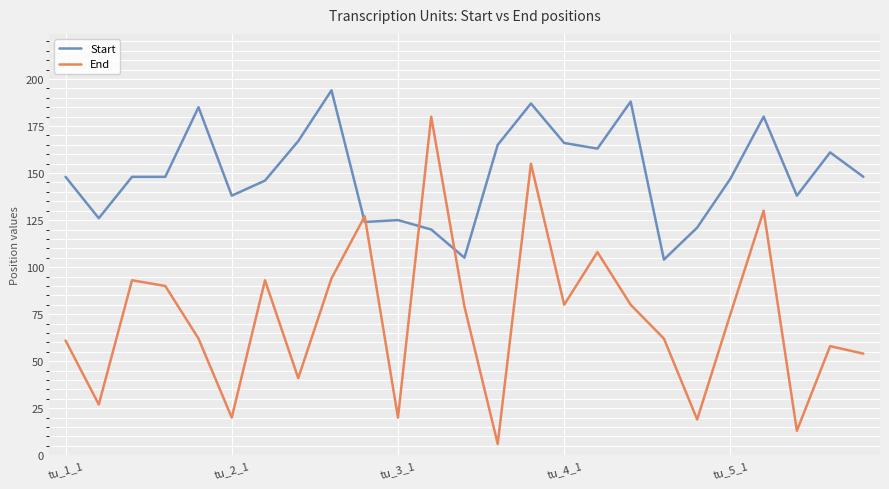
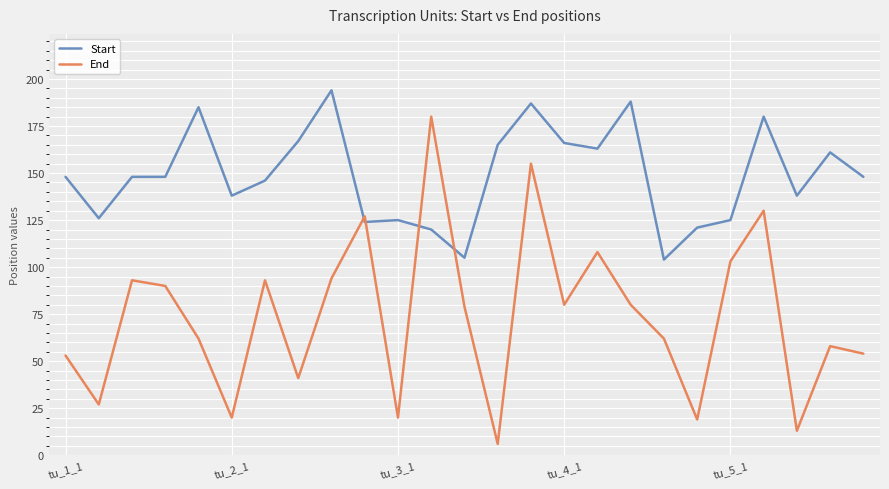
End, tu_1_1: 61 -> 53
Start, tu_5_1: 147 -> 125
End, tu_5_1: 75 -> 103
